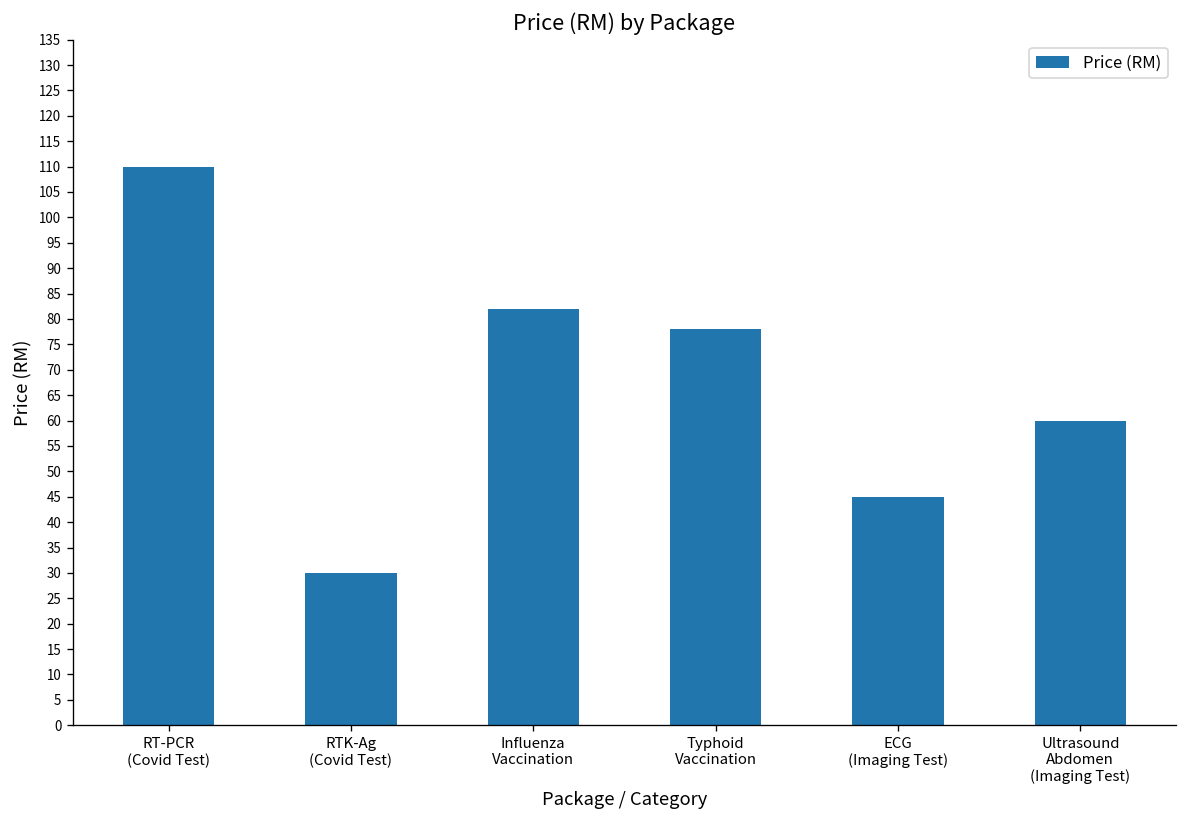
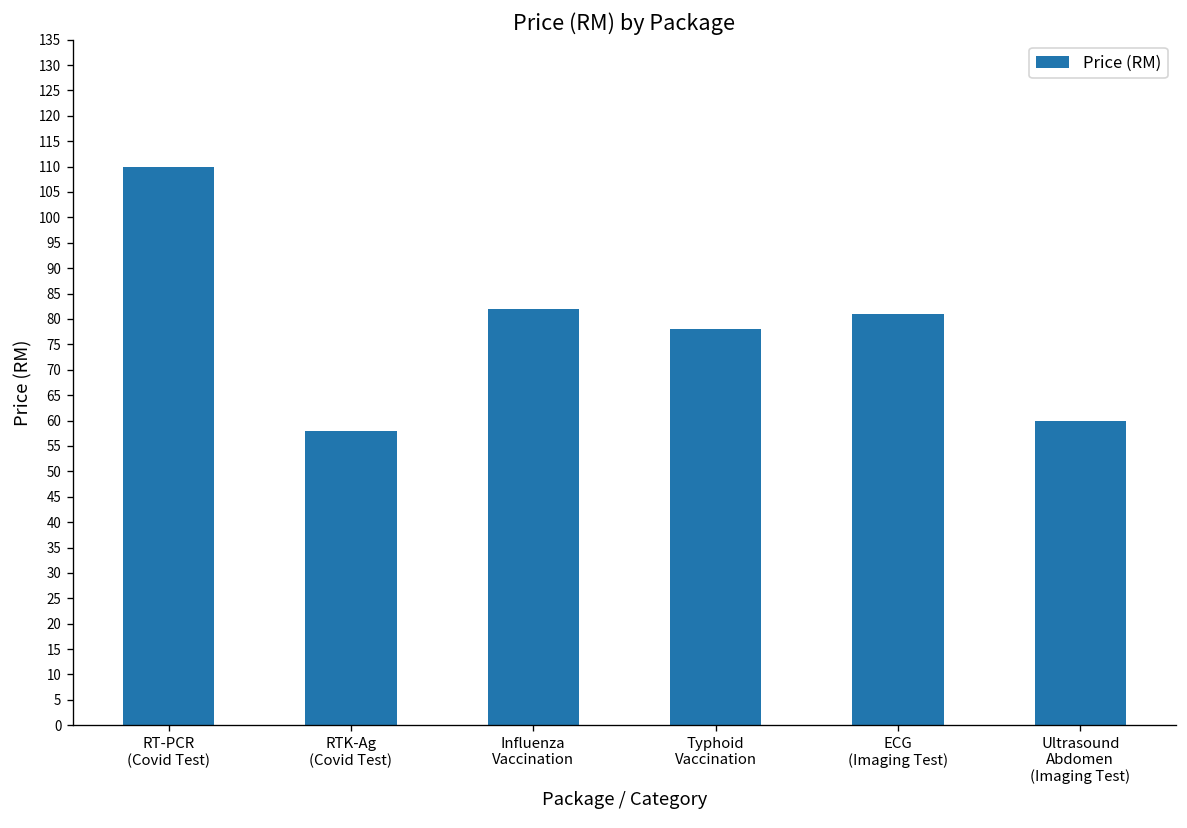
RTK-Ag (Covid Test): 30 -> 58
ECG (Imaging Test): 45 -> 81
